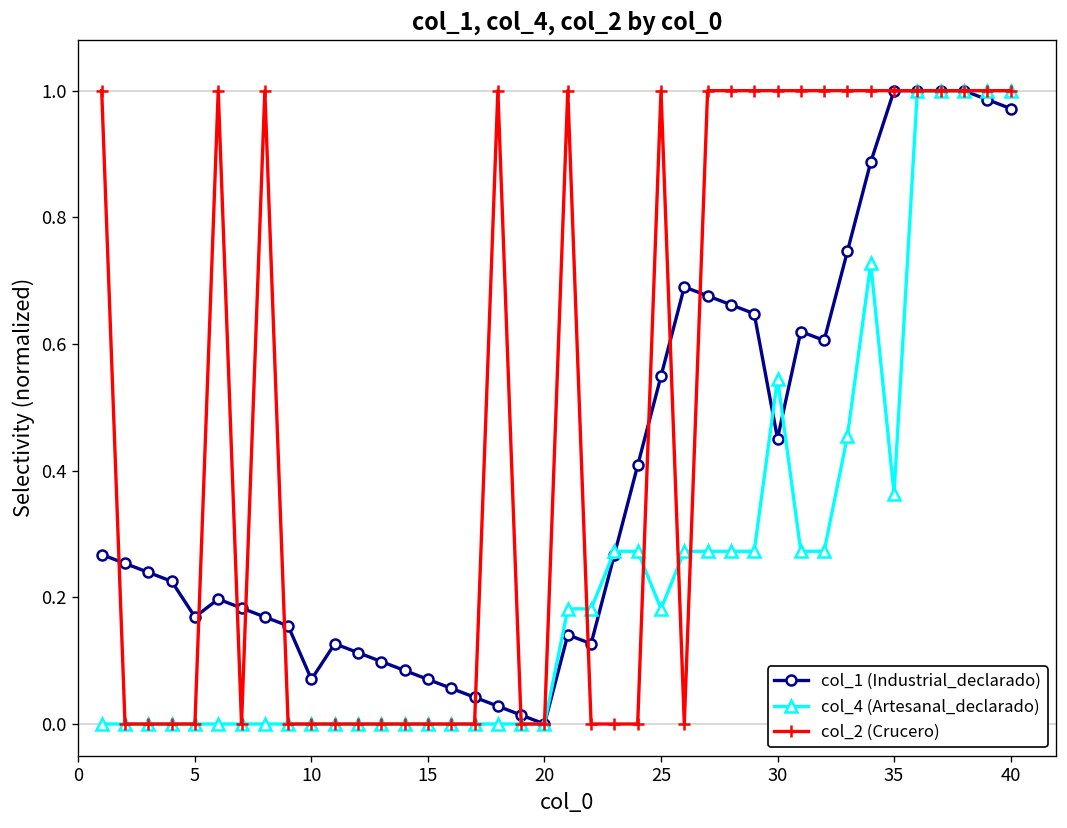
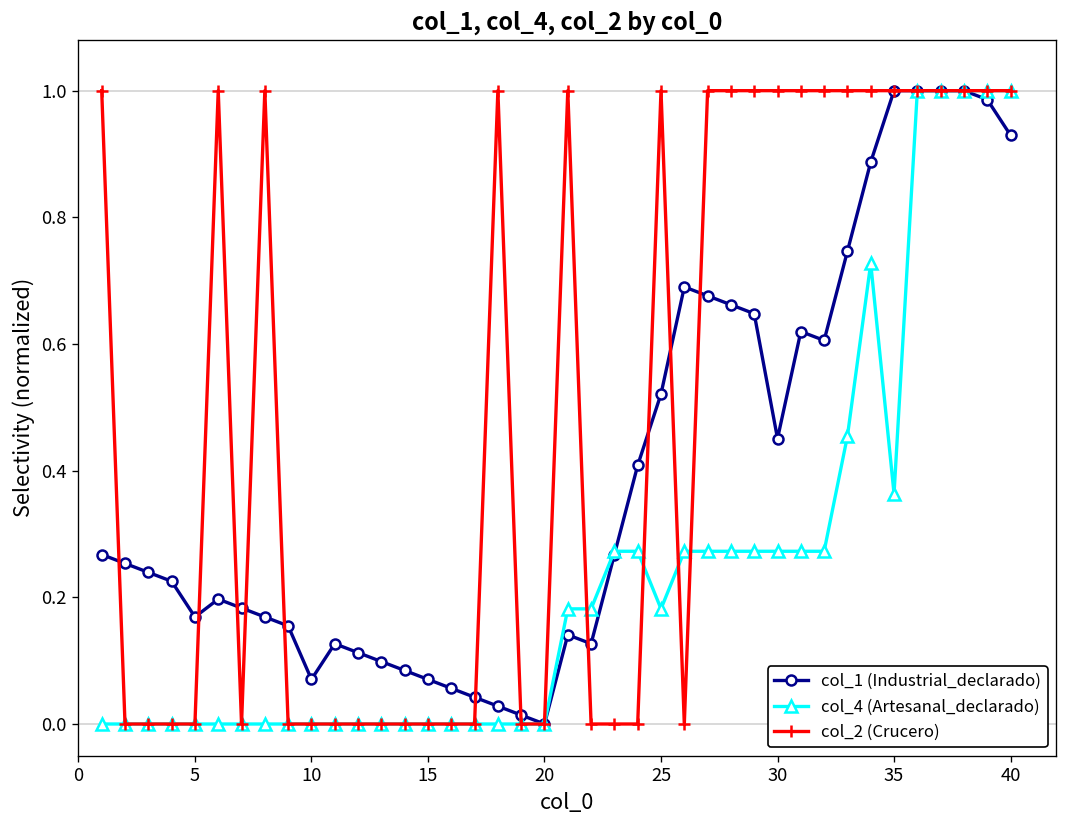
col_1 (Industrial_declarado), 25: 0.55 -> 0.52
col_4 (Artesanal_declarado), 30: 0.55 -> 0.27
col_1 (Industrial_declarado), 40: 0.97 -> 0.93
